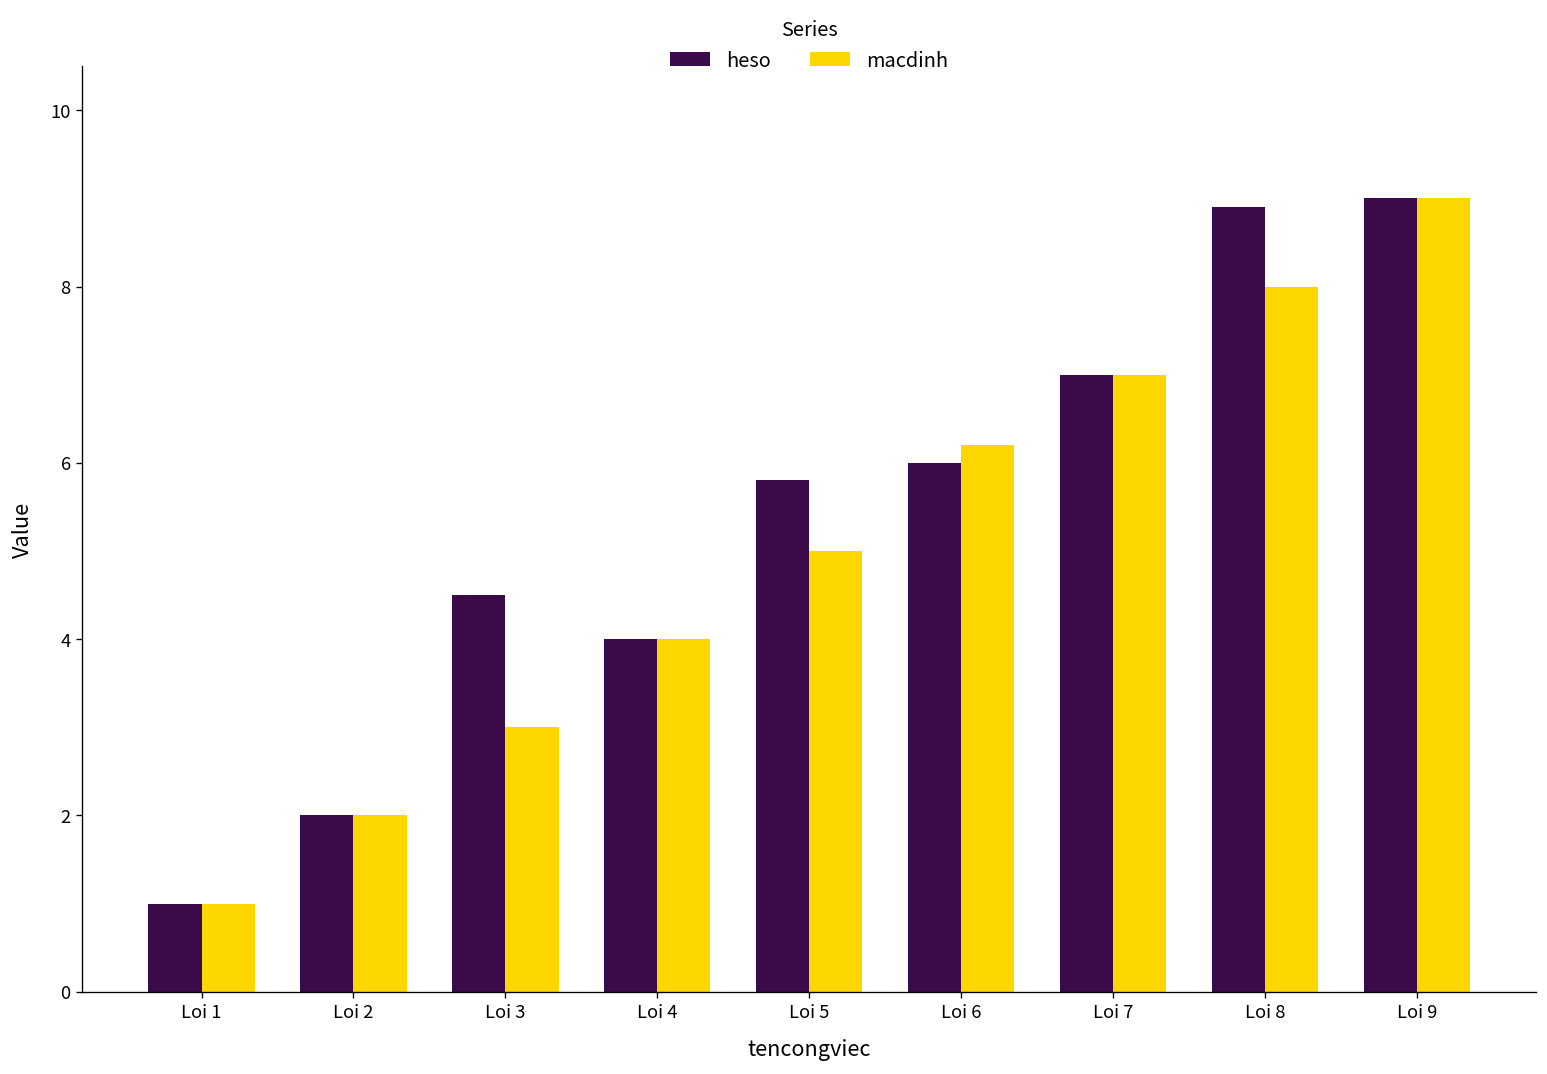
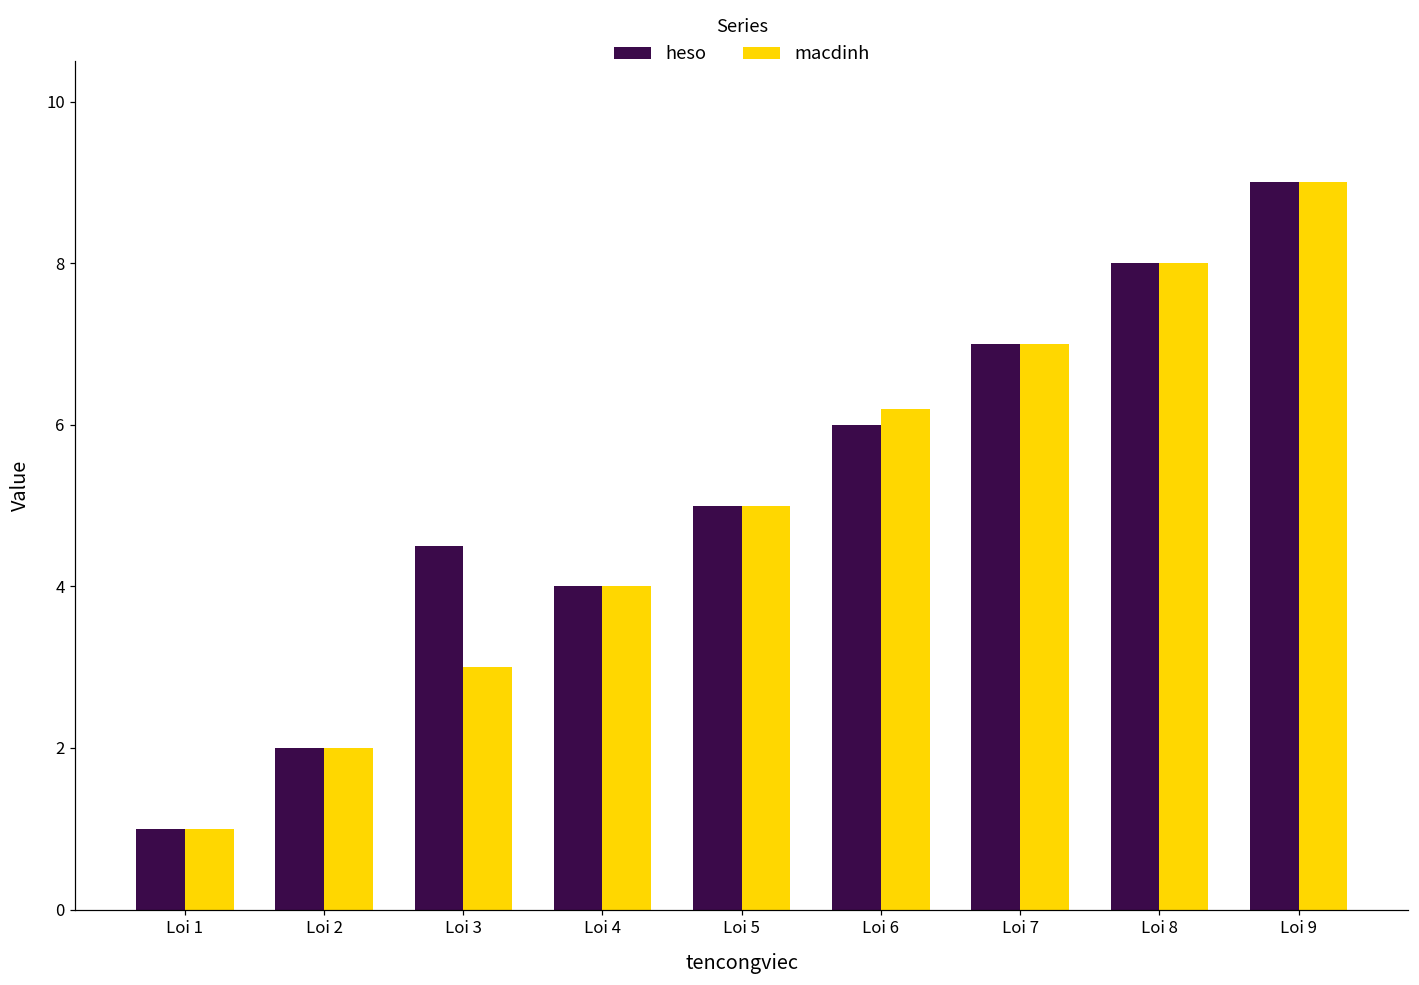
heso, Loi 5: 5.8 -> 5.0
heso, Loi 8: 8.9 -> 8.0
